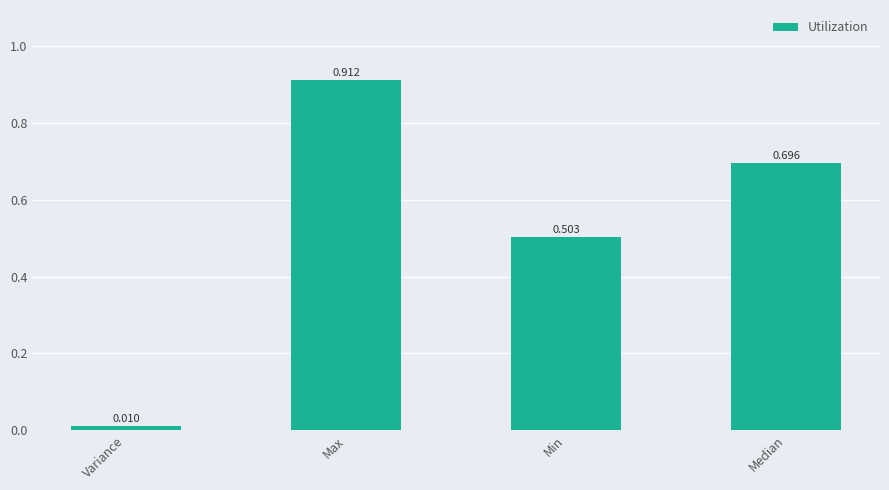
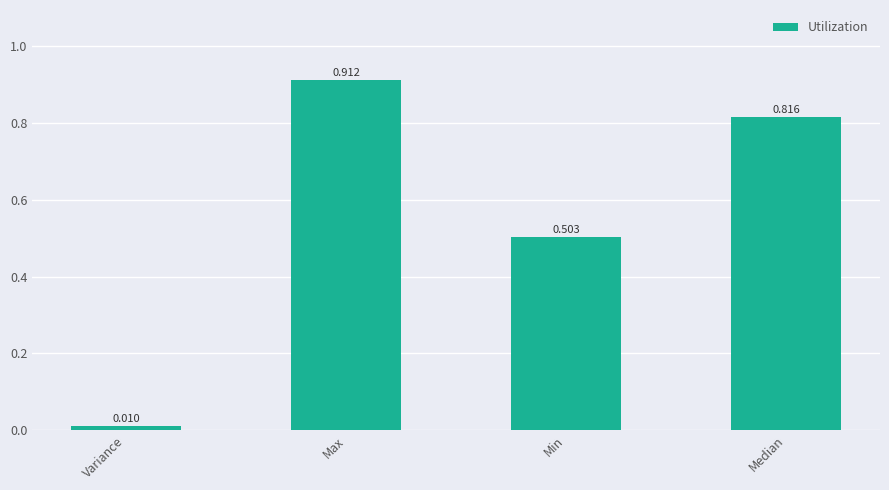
Median: 0.696 -> 0.816
